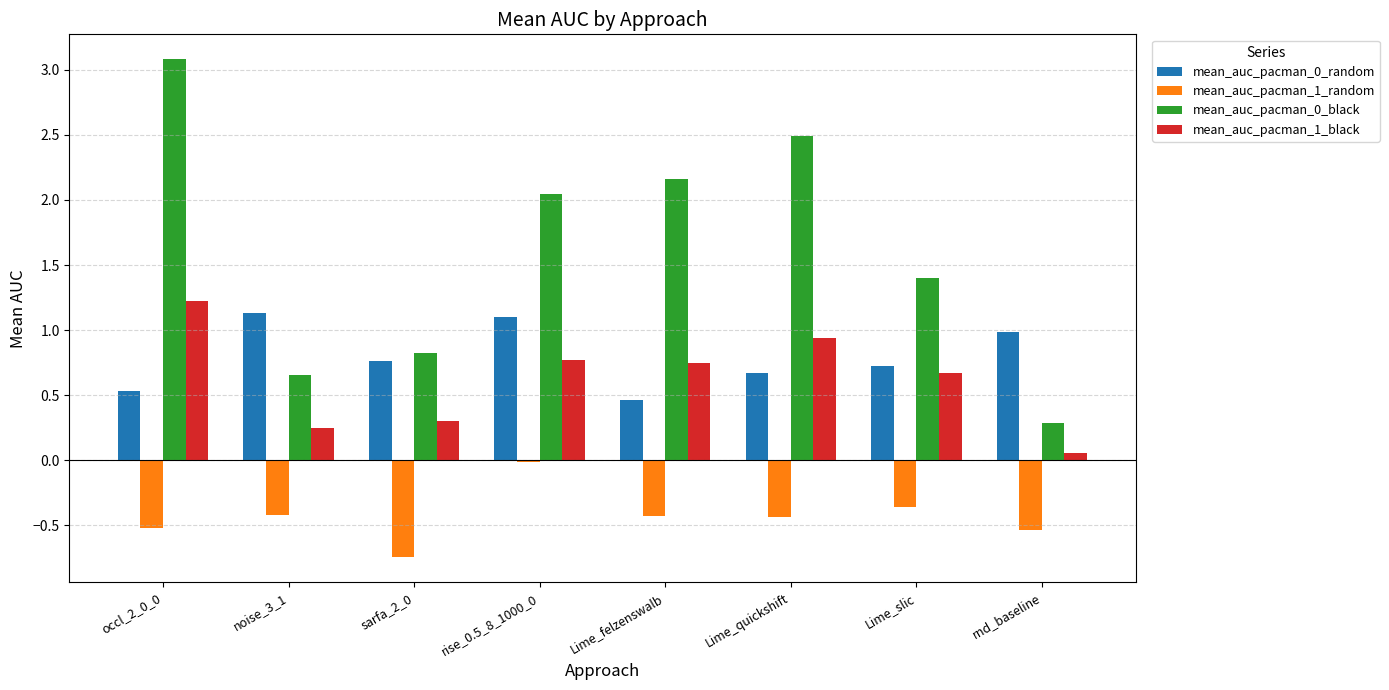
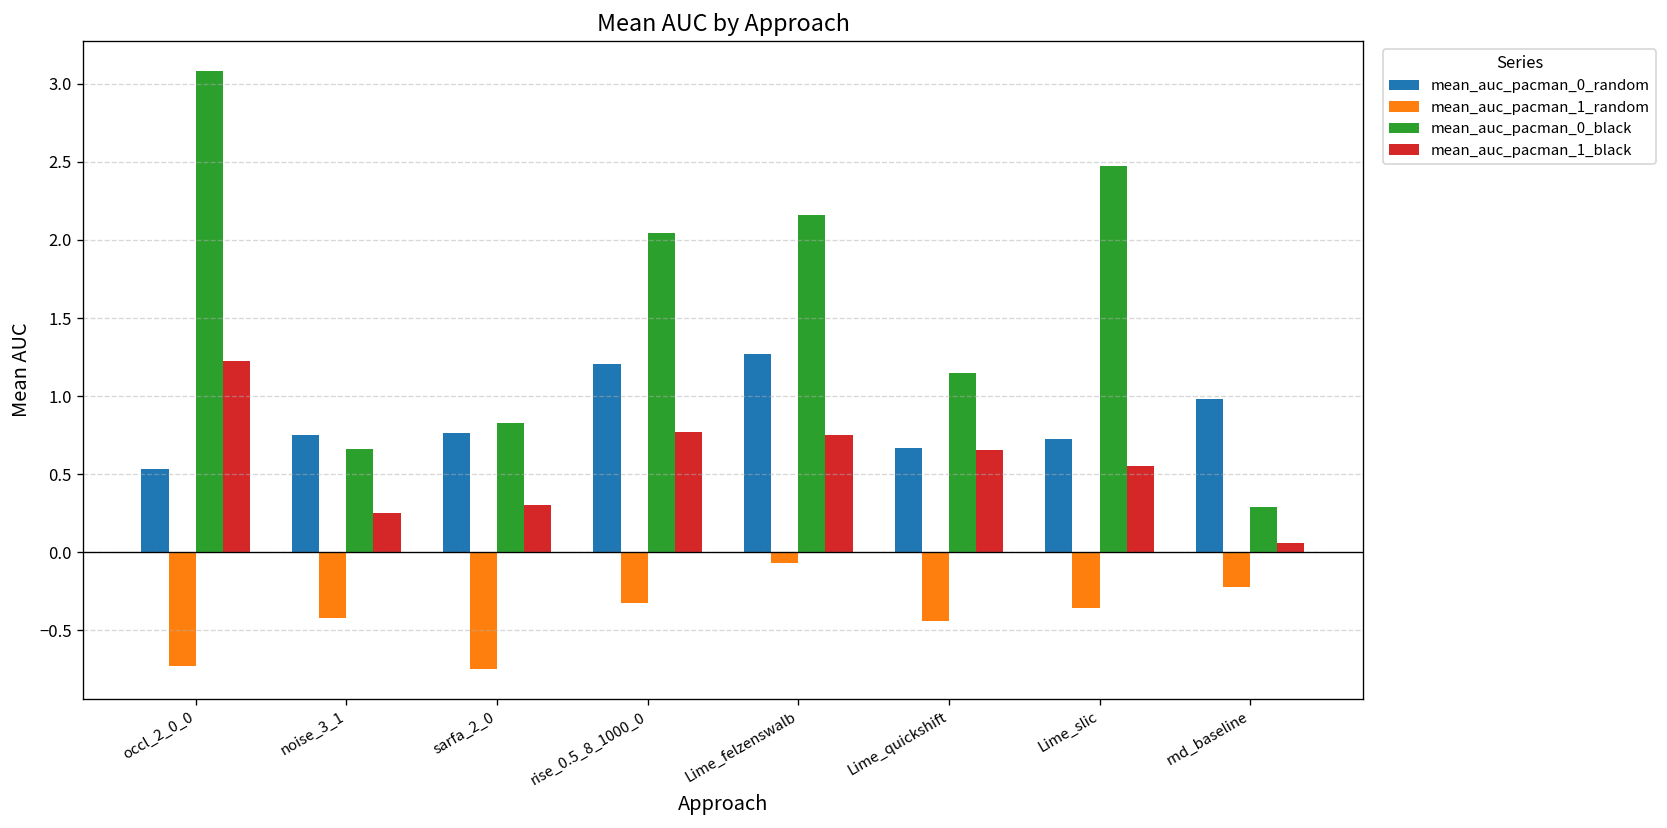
mean_auc_pacman_1_random, occl_2_0_0: -0.52 -> -0.73
mean_auc_pacman_0_random, noise_3_1: 1.13 -> 0.75
mean_auc_pacman_0_random, rise_0.5_8_1000_0: 1.10 -> 1.21
mean_auc_pacman_1_random, rise_0.5_8_1000_0: -0.01 -> -0.32
mean_auc_pacman_0_random, Lime_felzenswalb: 0.46 -> 1.27
mean_auc_pacman_1_random, Lime_felzenswalb: -0.43 -> -0.07
mean_auc_pacman_0_black, Lime_quickshift: 2.49 -> 1.15
mean_auc_pacman_1_black, Lime_quickshift: 0.94 -> 0.65
mean_auc_pacman_0_black, Lime_slic: 1.40 -> 2.47
mean_auc_pacman_1_black, Lime_slic: 0.67 -> 0.55
mean_auc_pacman_1_random, rnd_baseline: -0.54 -> -0.22
